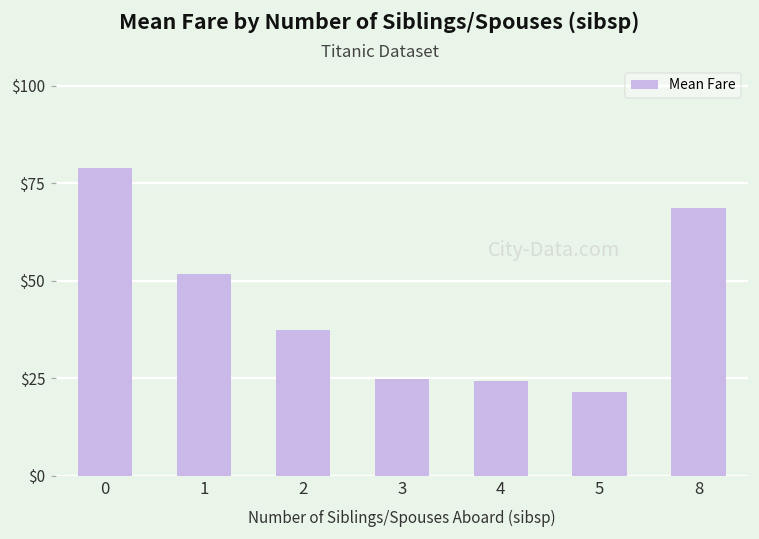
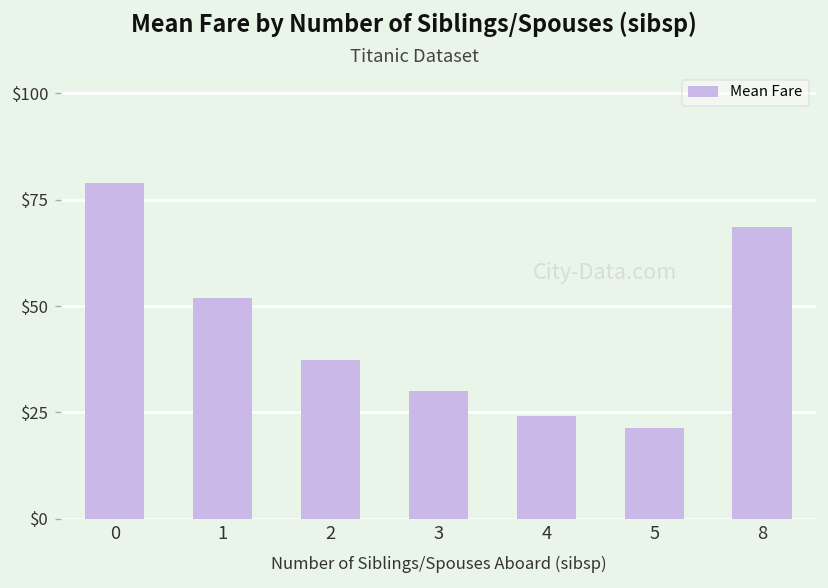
3: $25 -> $30
